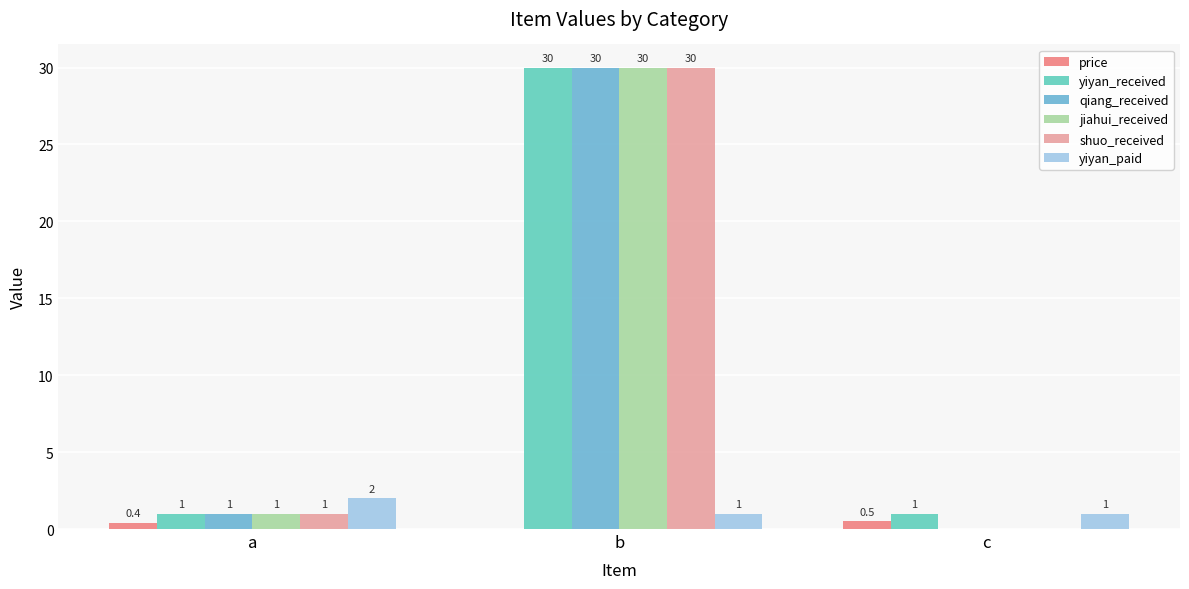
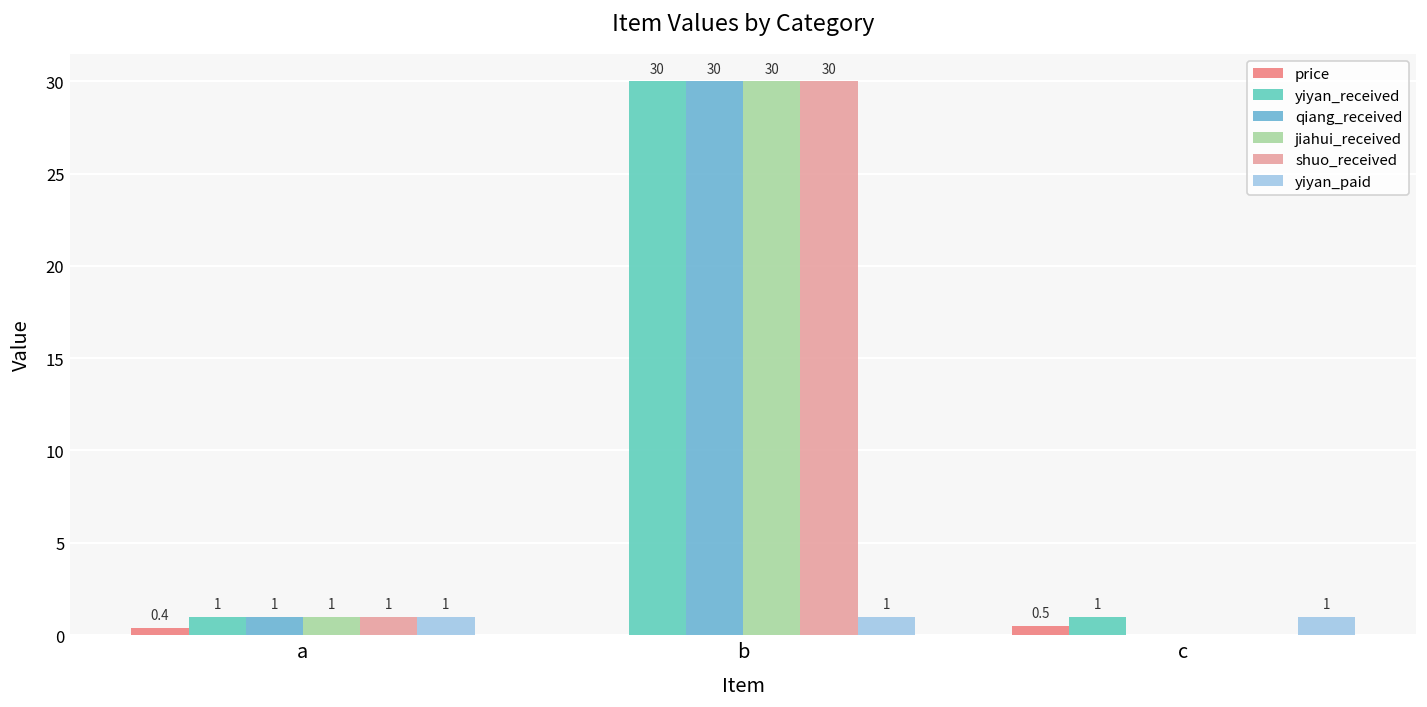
yiyan_paid, a: 2 -> 1
